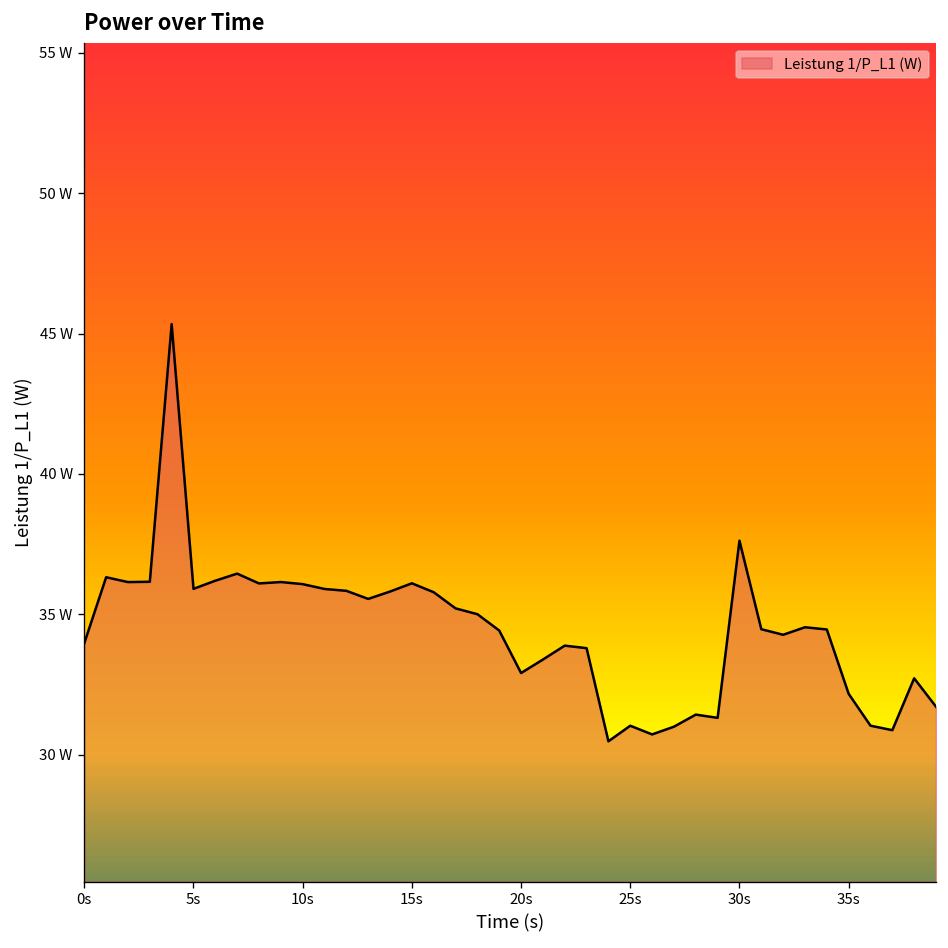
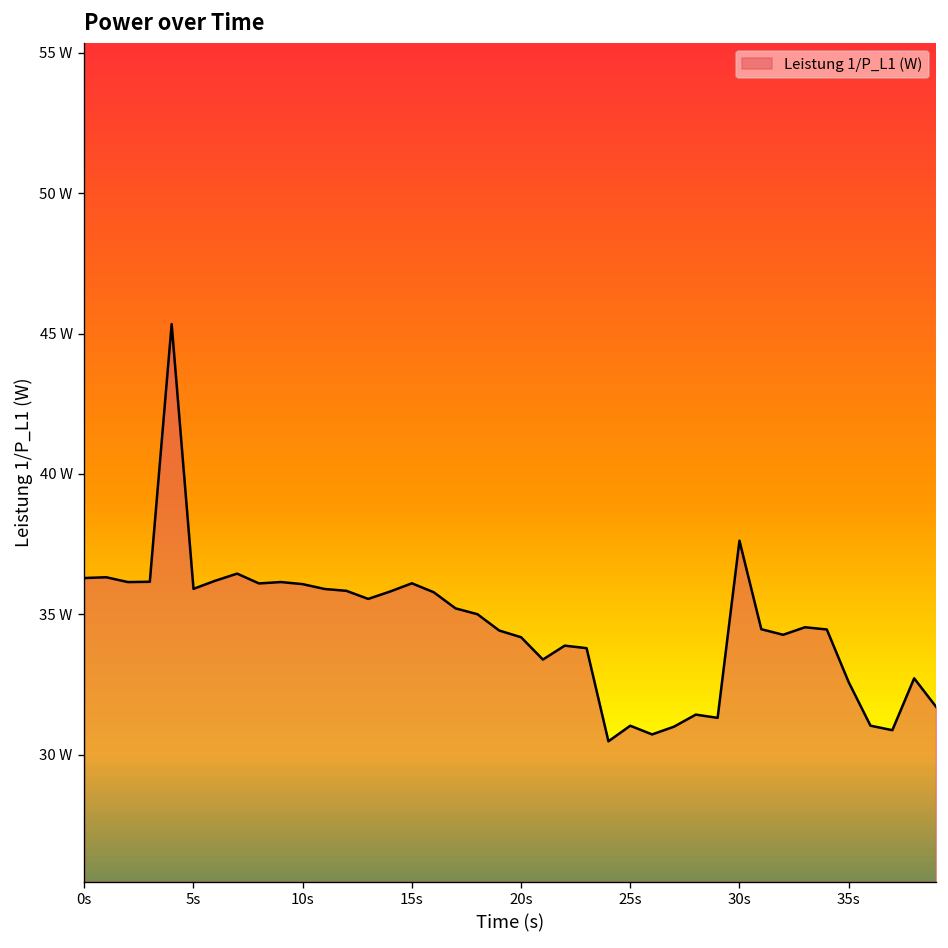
0s: 34.0 W -> 36.3 W
20s: 32.9 W -> 34.2 W
35s: 32.2 W -> 32.6 W
